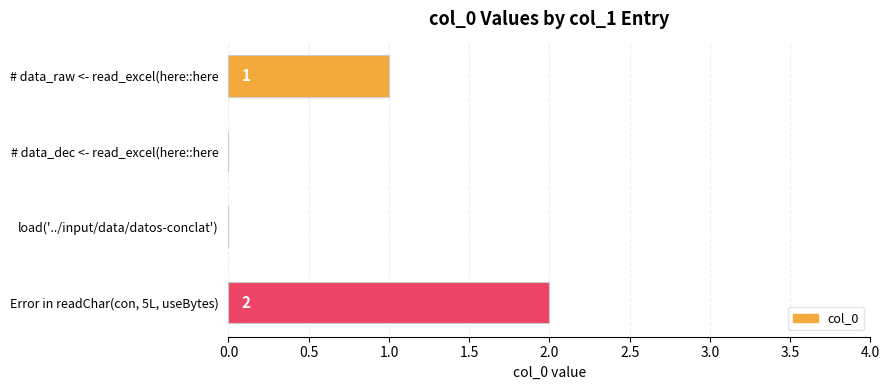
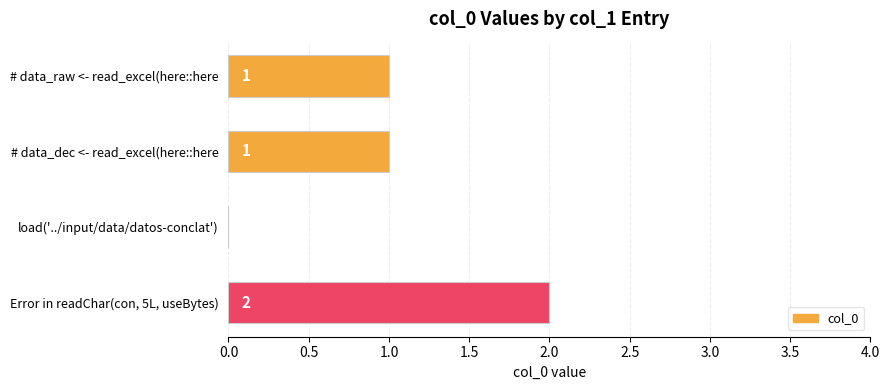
# data_dec <- read_excel(here::here: 0 -> 1
